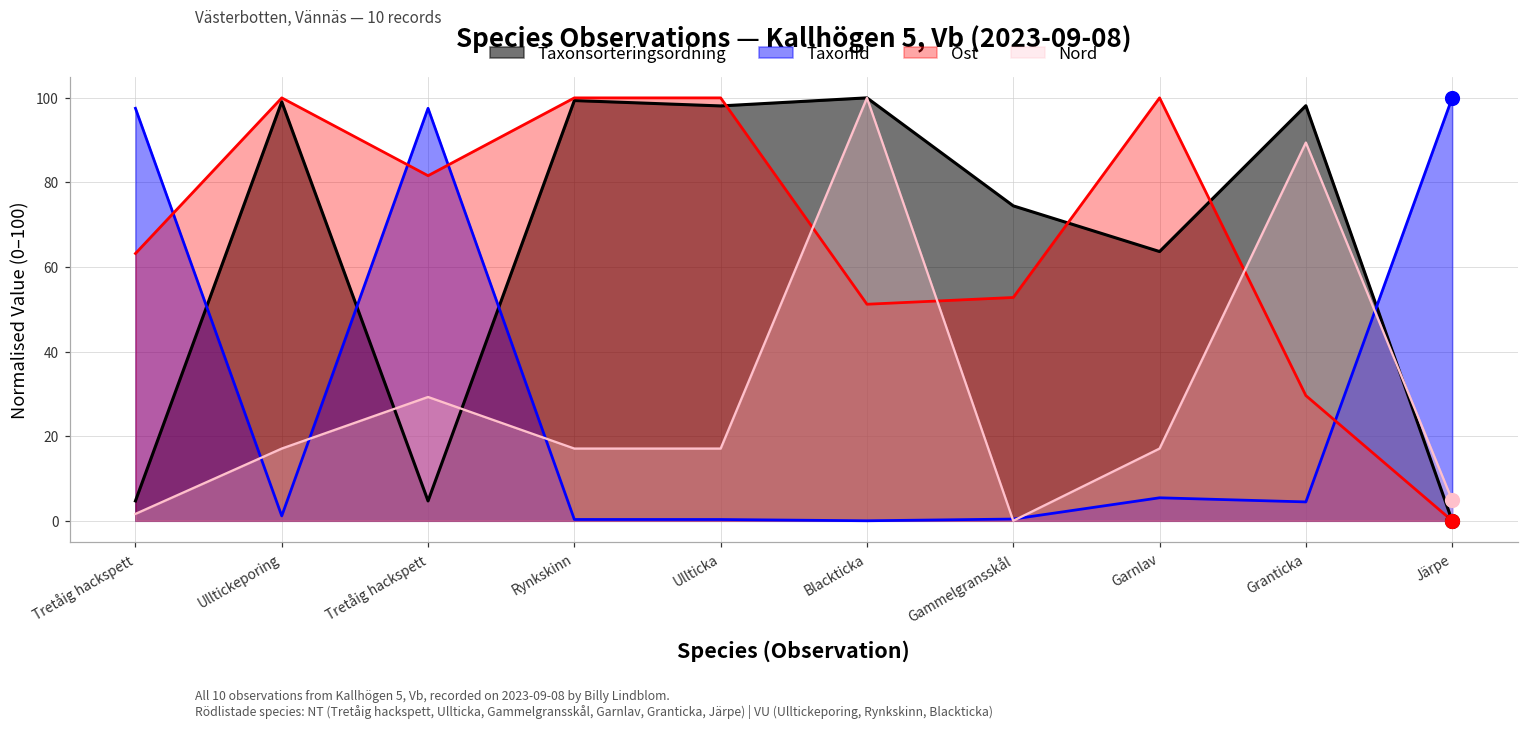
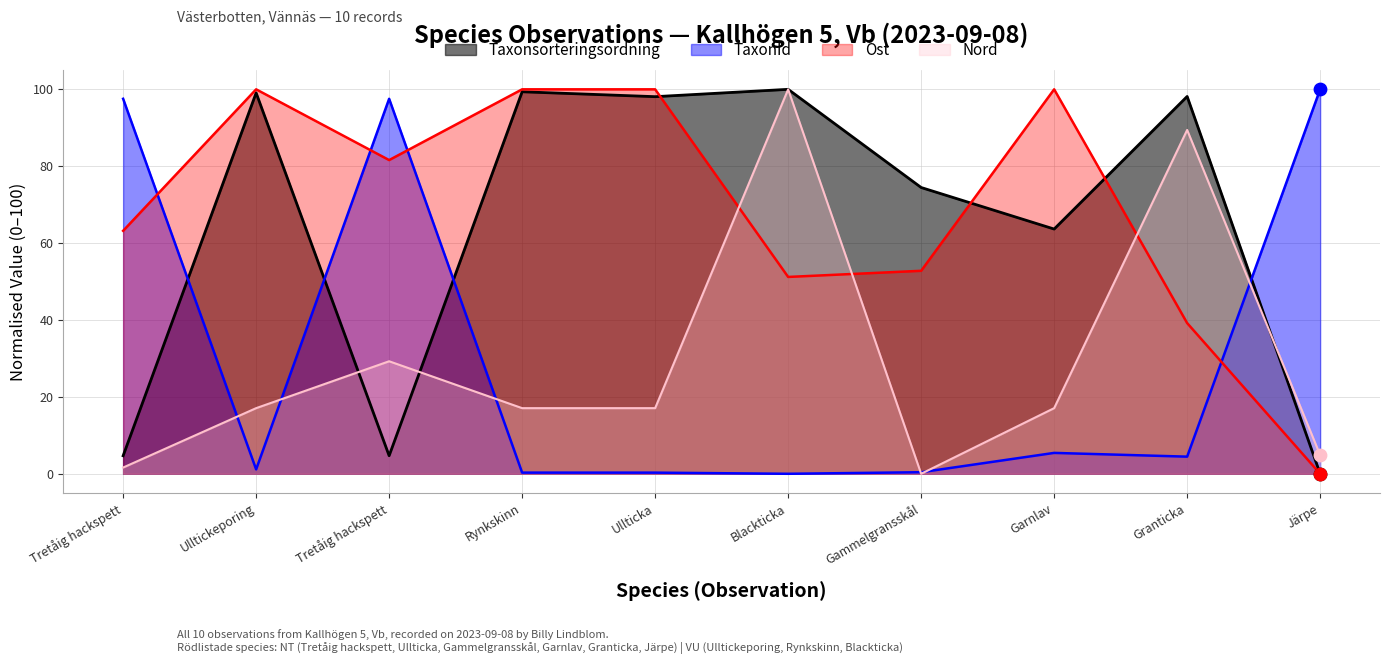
Ost, Granticka: 30 -> 39
